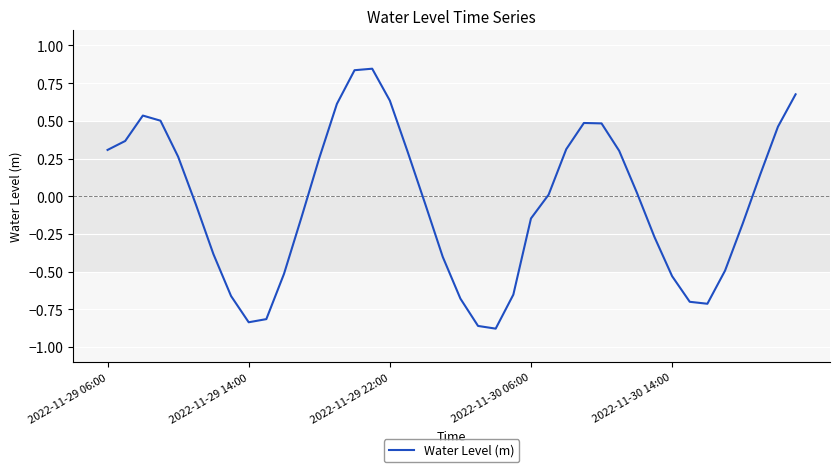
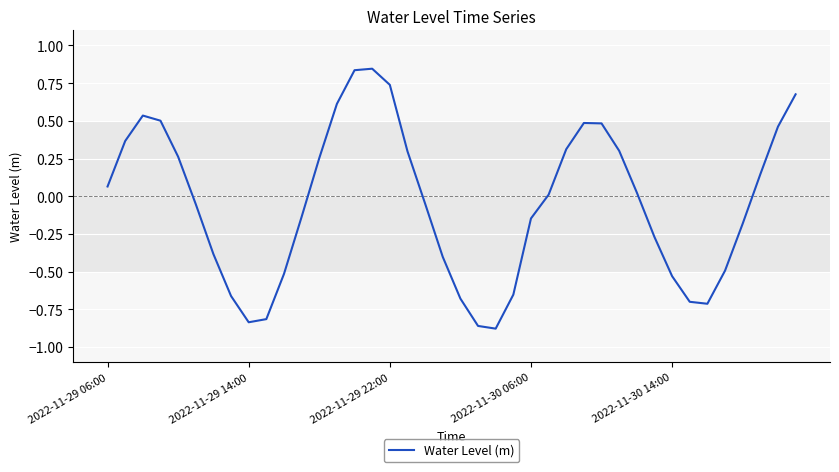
2022-11-29 06:00: 0.31 -> 0.06
2022-11-29 22:00: 0.63 -> 0.74
